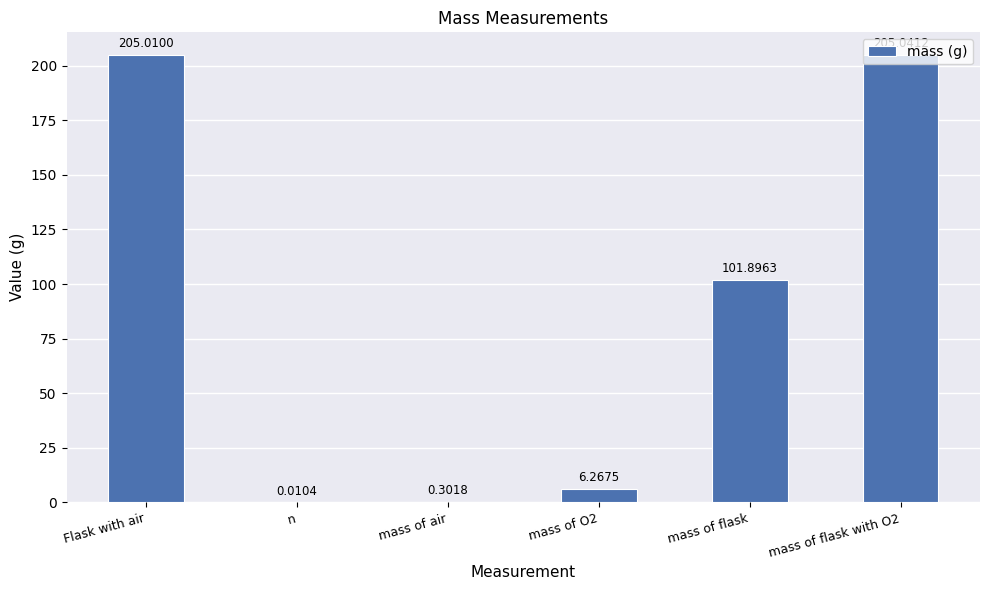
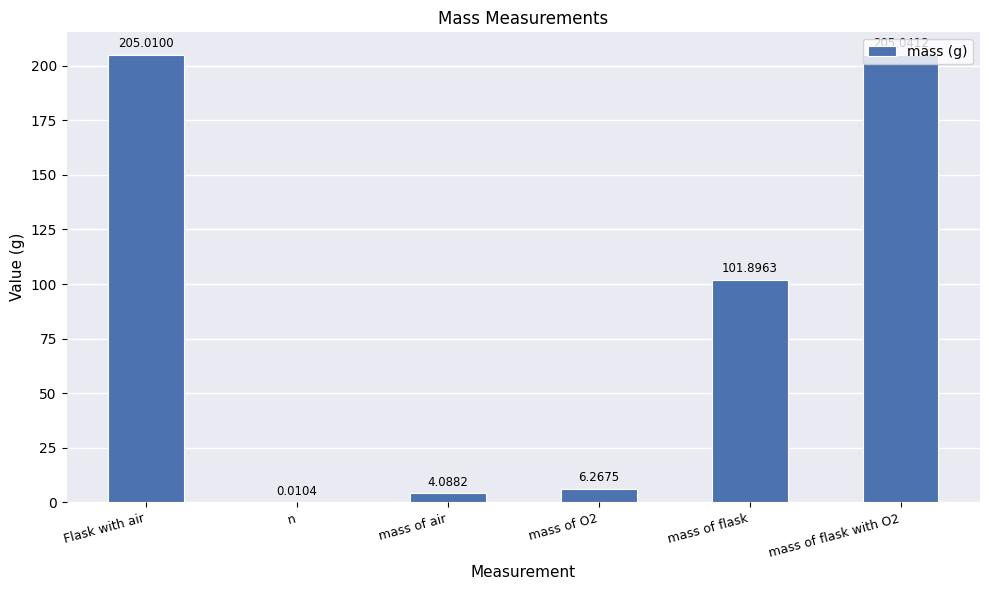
mass of air: 0.3018 -> 4.0882
